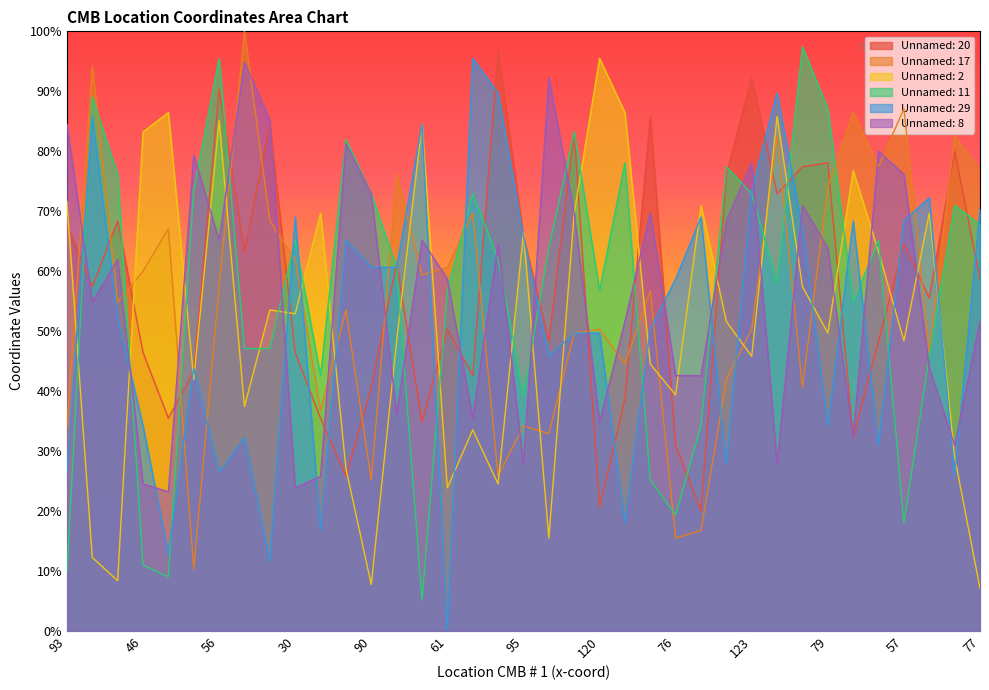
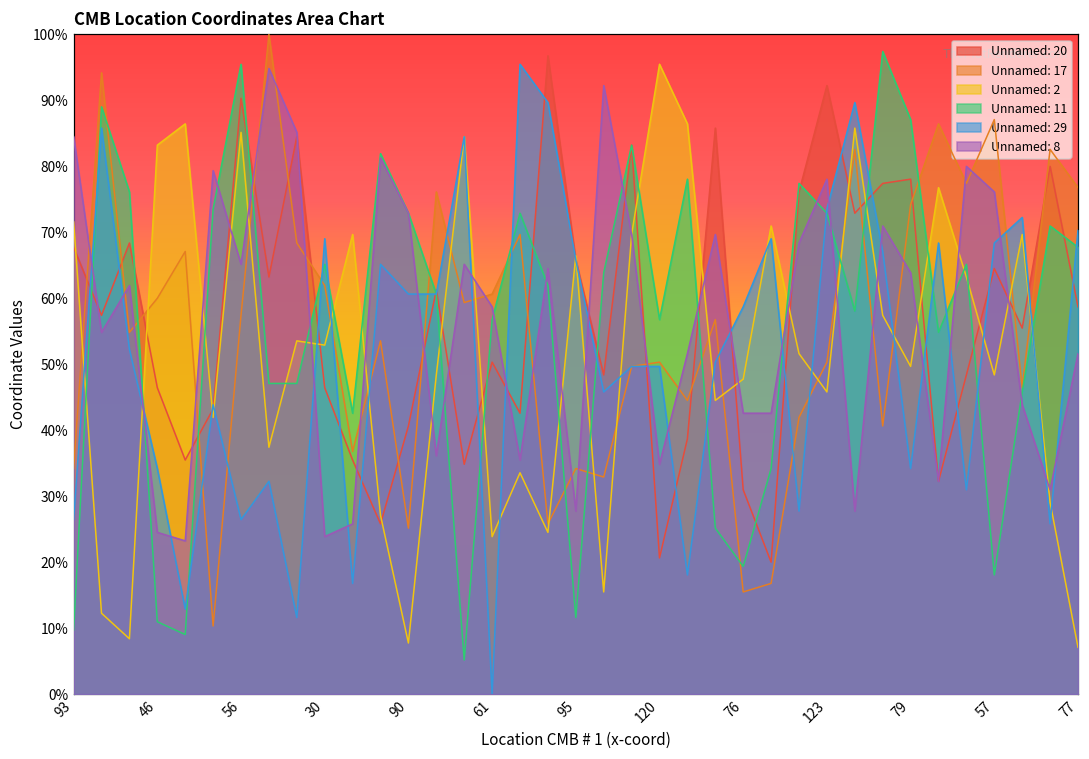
Unnamed: 11, 95: 39% -> 12%
Unnamed: 2, 76: 39% -> 48%
